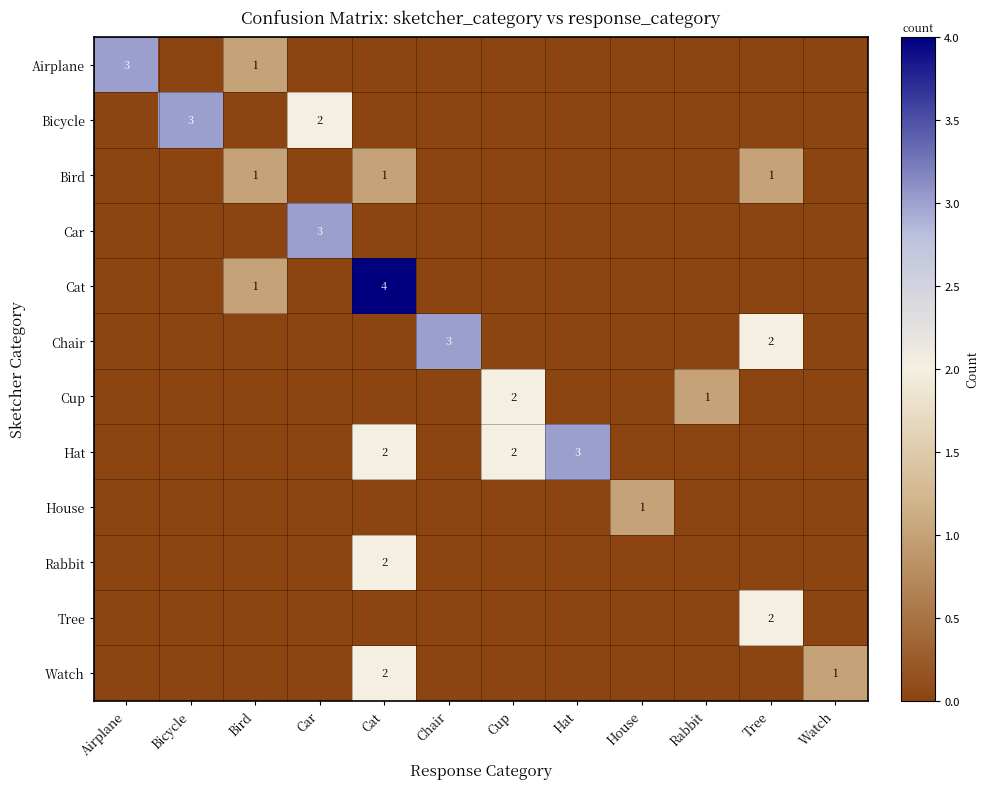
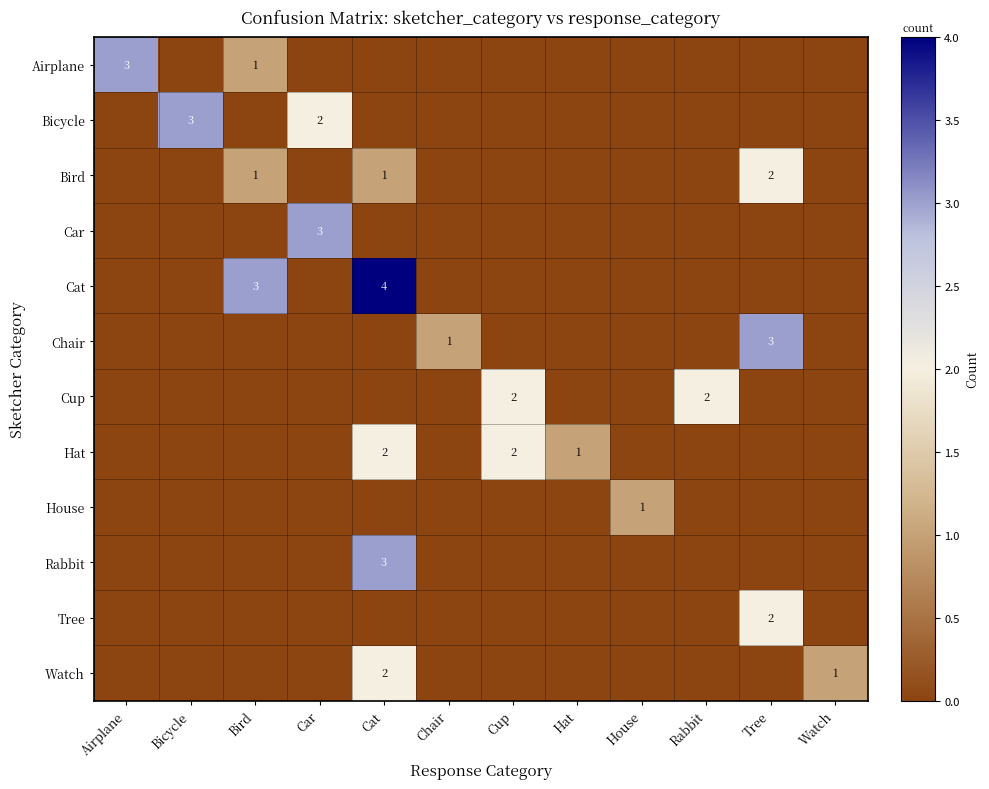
Bird, Tree: 1 -> 2
Cat, Bird: 1 -> 3
Chair, Chair: 3 -> 1
Chair, Tree: 2 -> 3
Cup, Rabbit: 1 -> 2
Hat, Hat: 3 -> 1
Rabbit, Cat: 2 -> 3
